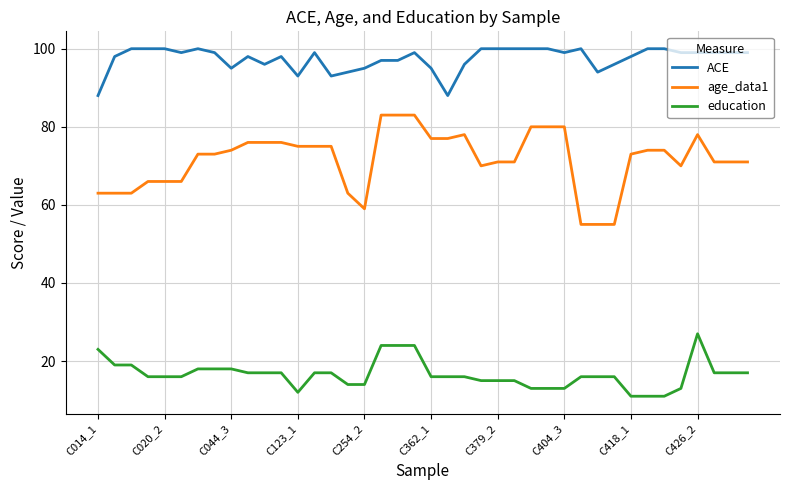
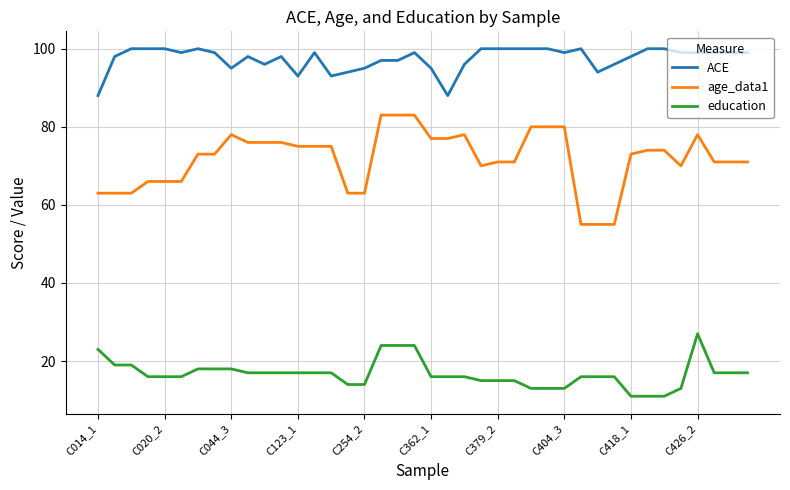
age_data1, C044_3: 74 -> 78
education, C123_1: 12 -> 17
age_data1, C254_2: 59 -> 63
